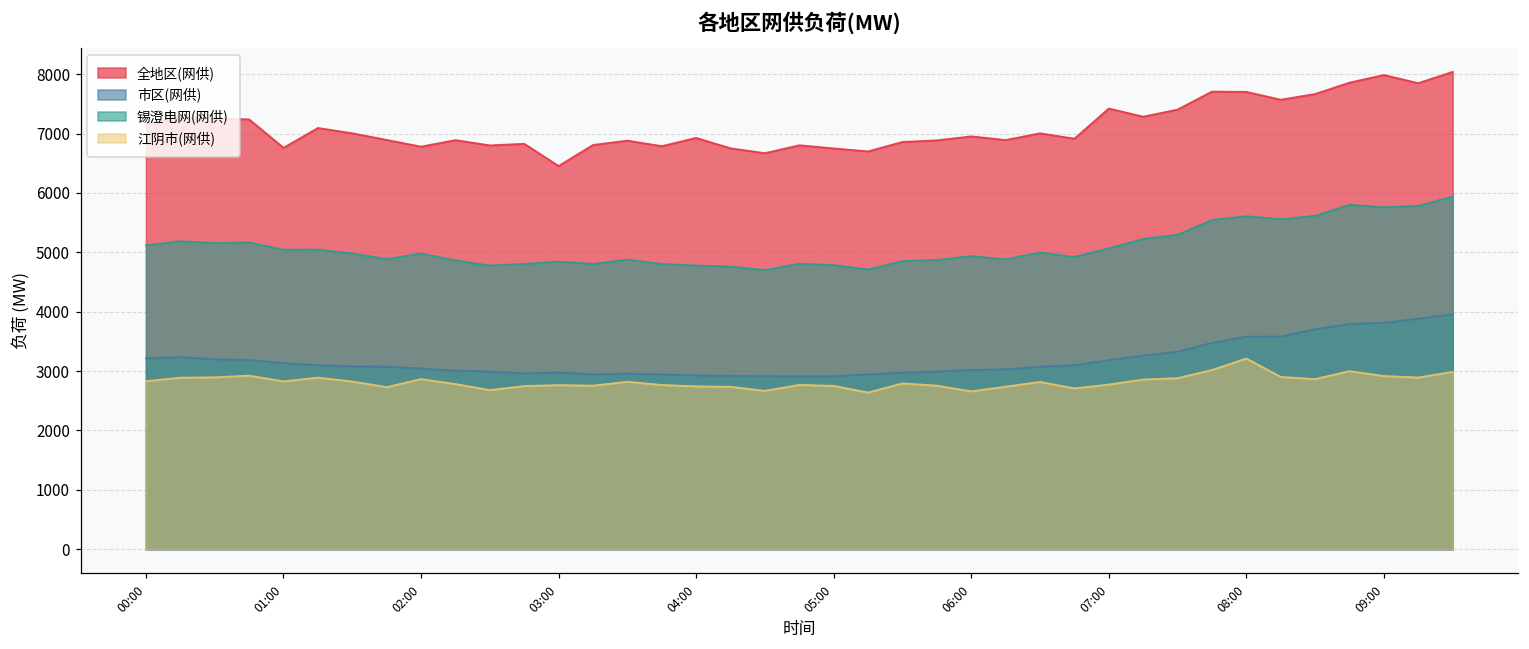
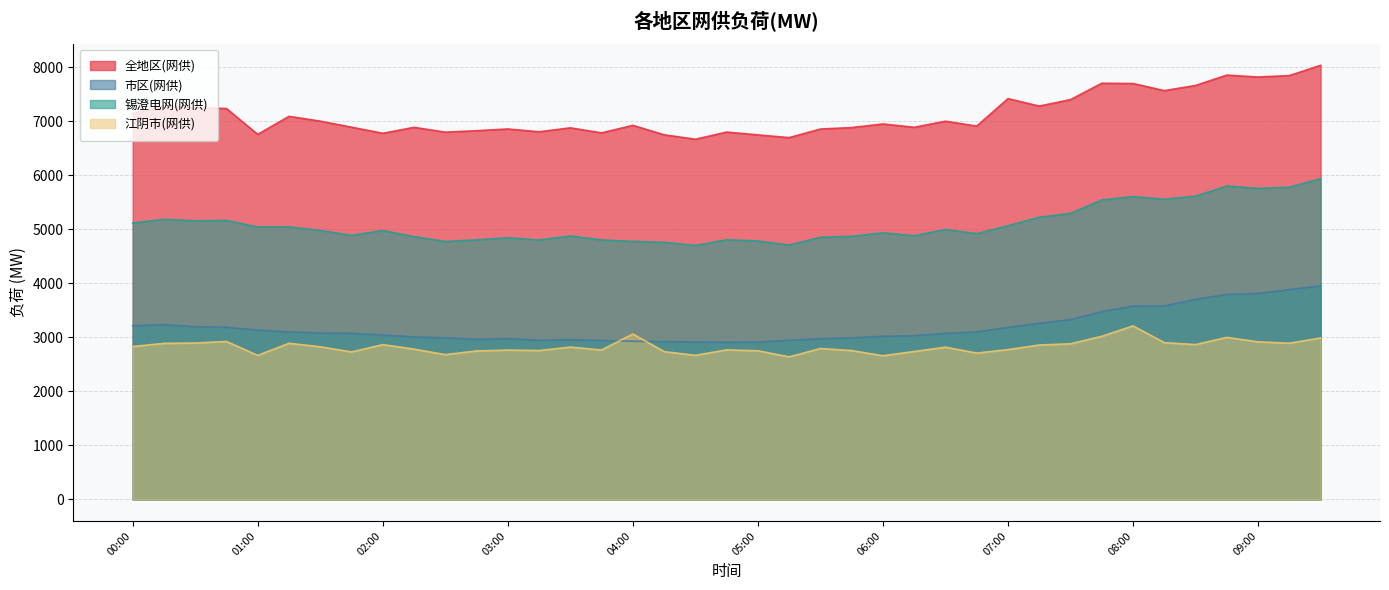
江阴市(网供), 01:00: 2800 -> 2700
全地区(网供), 03:00: 6500 -> 6900
江阴市(网供), 04:00: 2700 -> 3100
全地区(网供), 09:00: 8000 -> 7800
